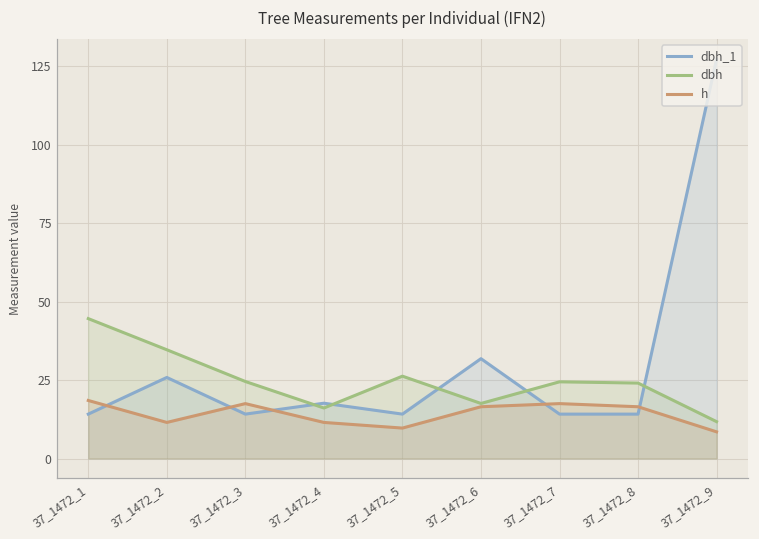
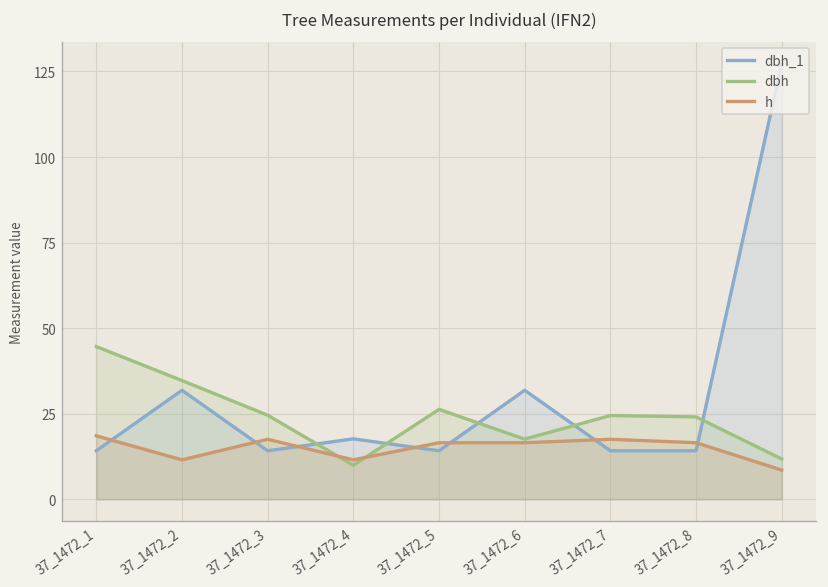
dbh_1, 37_1472_2: 26 -> 32
dbh, 37_1472_4: 16 -> 10
h, 37_1472_5: 10 -> 17
